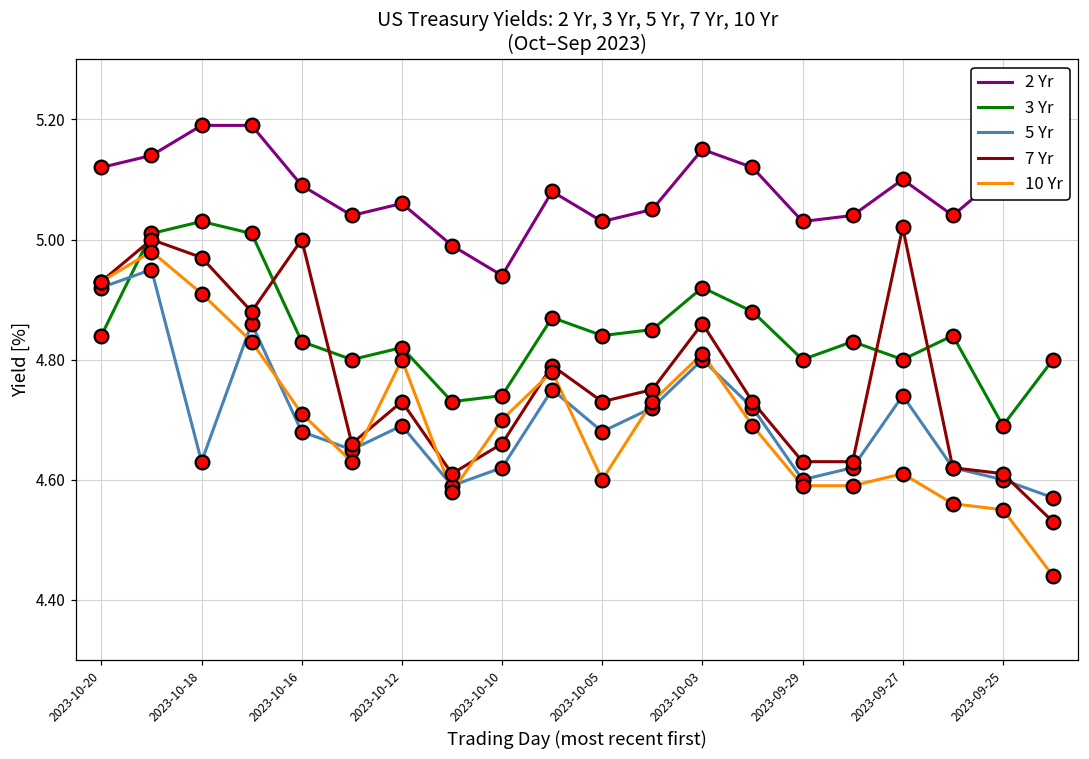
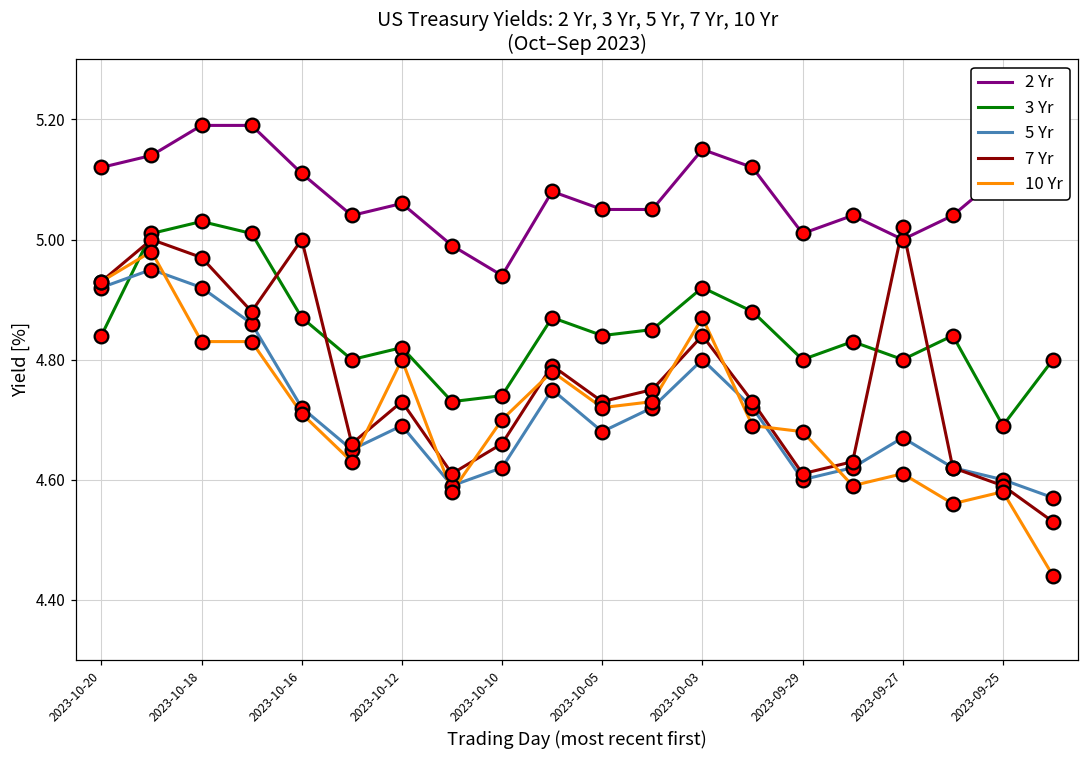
5 Yr, 2023-10-18: 4.63 -> 4.92
10 Yr, 2023-10-18: 4.91 -> 4.83
2 Yr, 2023-10-16: 5.09 -> 5.11
3 Yr, 2023-10-16: 4.83 -> 4.87
5 Yr, 2023-10-16: 4.68 -> 4.72
2 Yr, 2023-10-05: 5.03 -> 5.05
10 Yr, 2023-10-05: 4.60 -> 4.72
7 Yr, 2023-10-03: 4.86 -> 4.84
10 Yr, 2023-10-03: 4.81 -> 4.87
2 Yr, 2023-09-29: 5.03 -> 5.01
7 Yr, 2023-09-29: 4.63 -> 4.61
10 Yr, 2023-09-29: 4.59 -> 4.68
2 Yr, 2023-09-27: 5.1 -> 5.0
5 Yr, 2023-09-27: 4.74 -> 4.67
7 Yr, 2023-09-25: 4.61 -> 4.59
10 Yr, 2023-09-25: 4.55 -> 4.58
